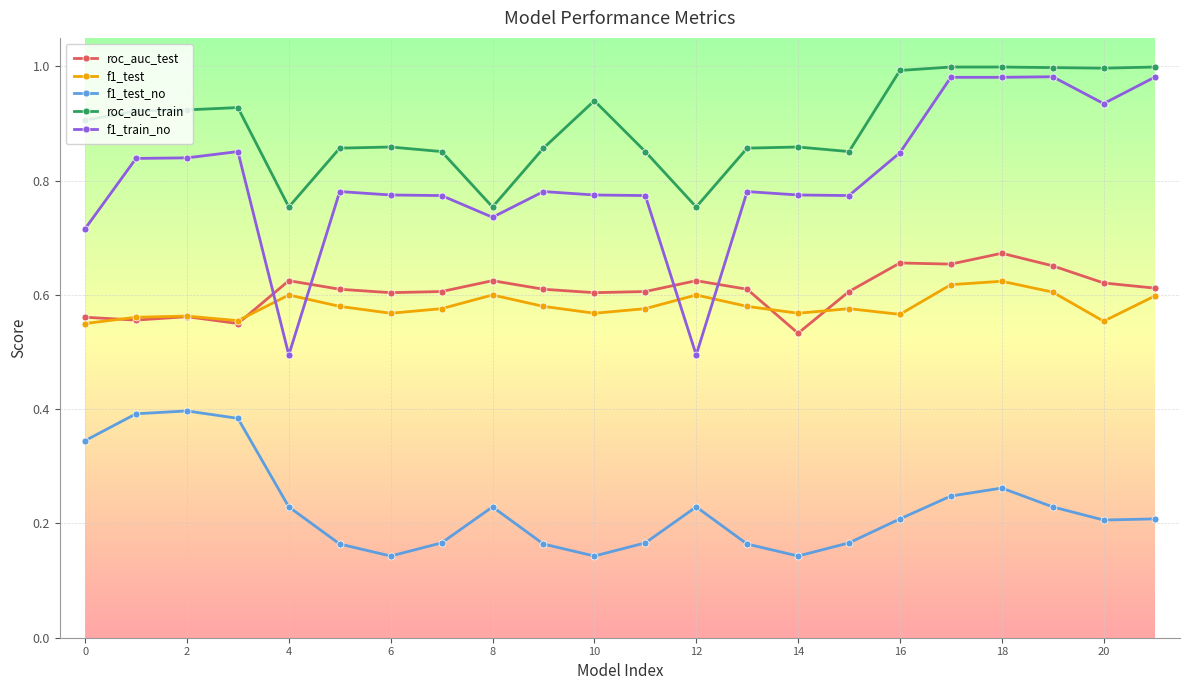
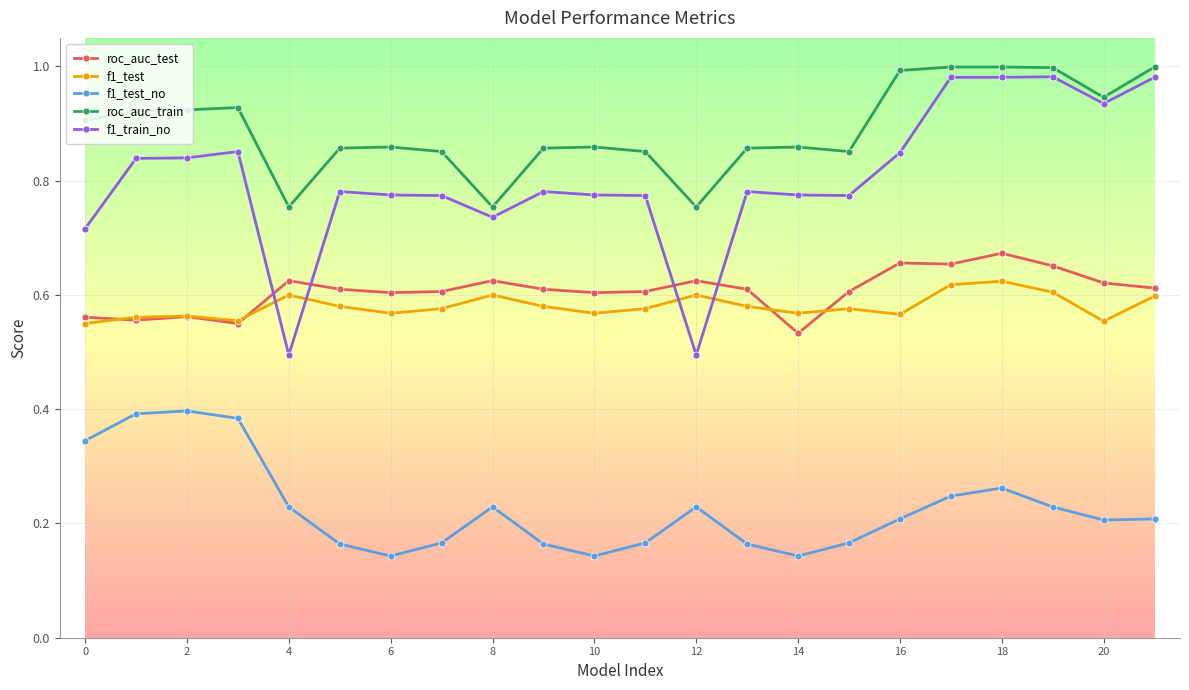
roc_auc_train, 10: 0.94 -> 0.86
roc_auc_train, 20: 1.00 -> 0.95
